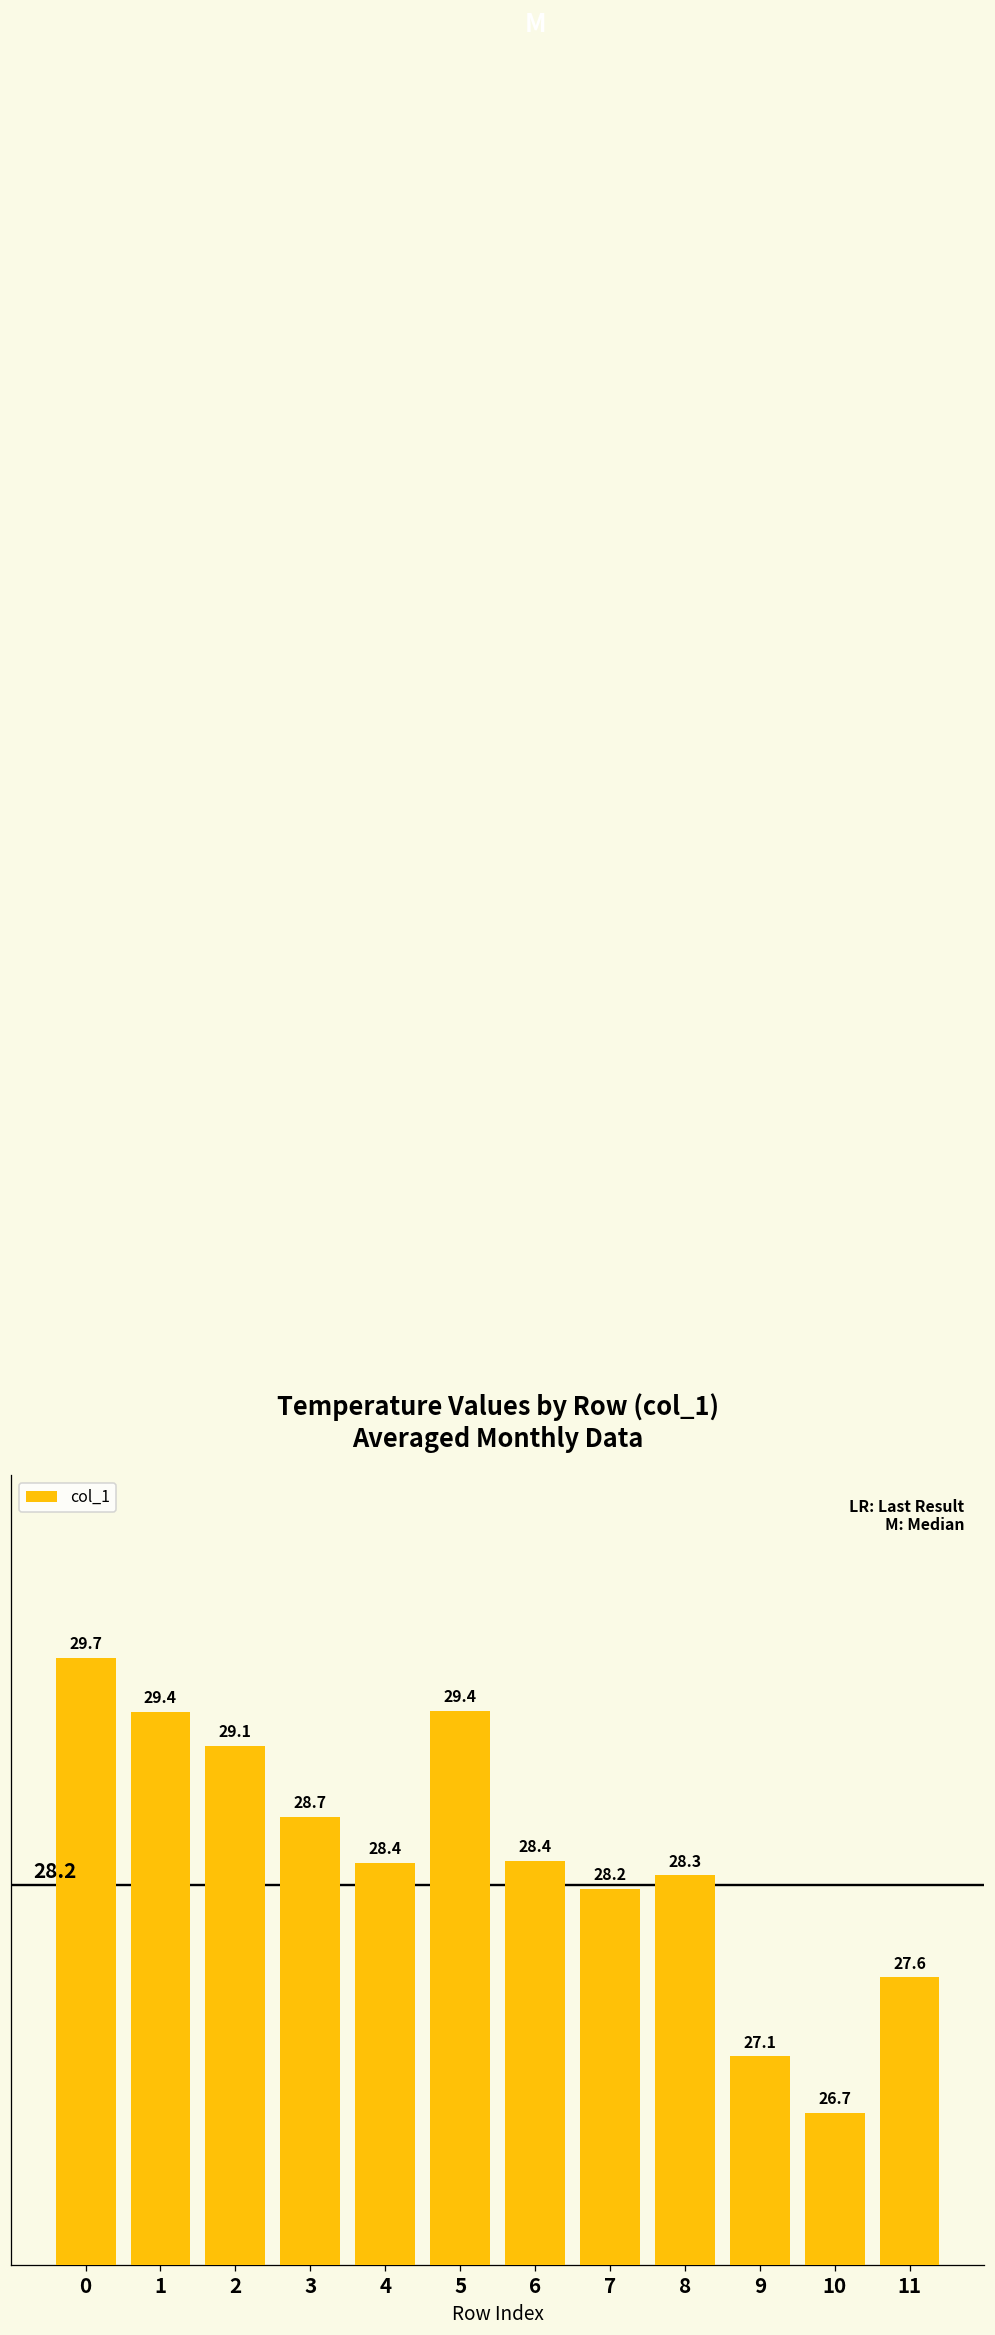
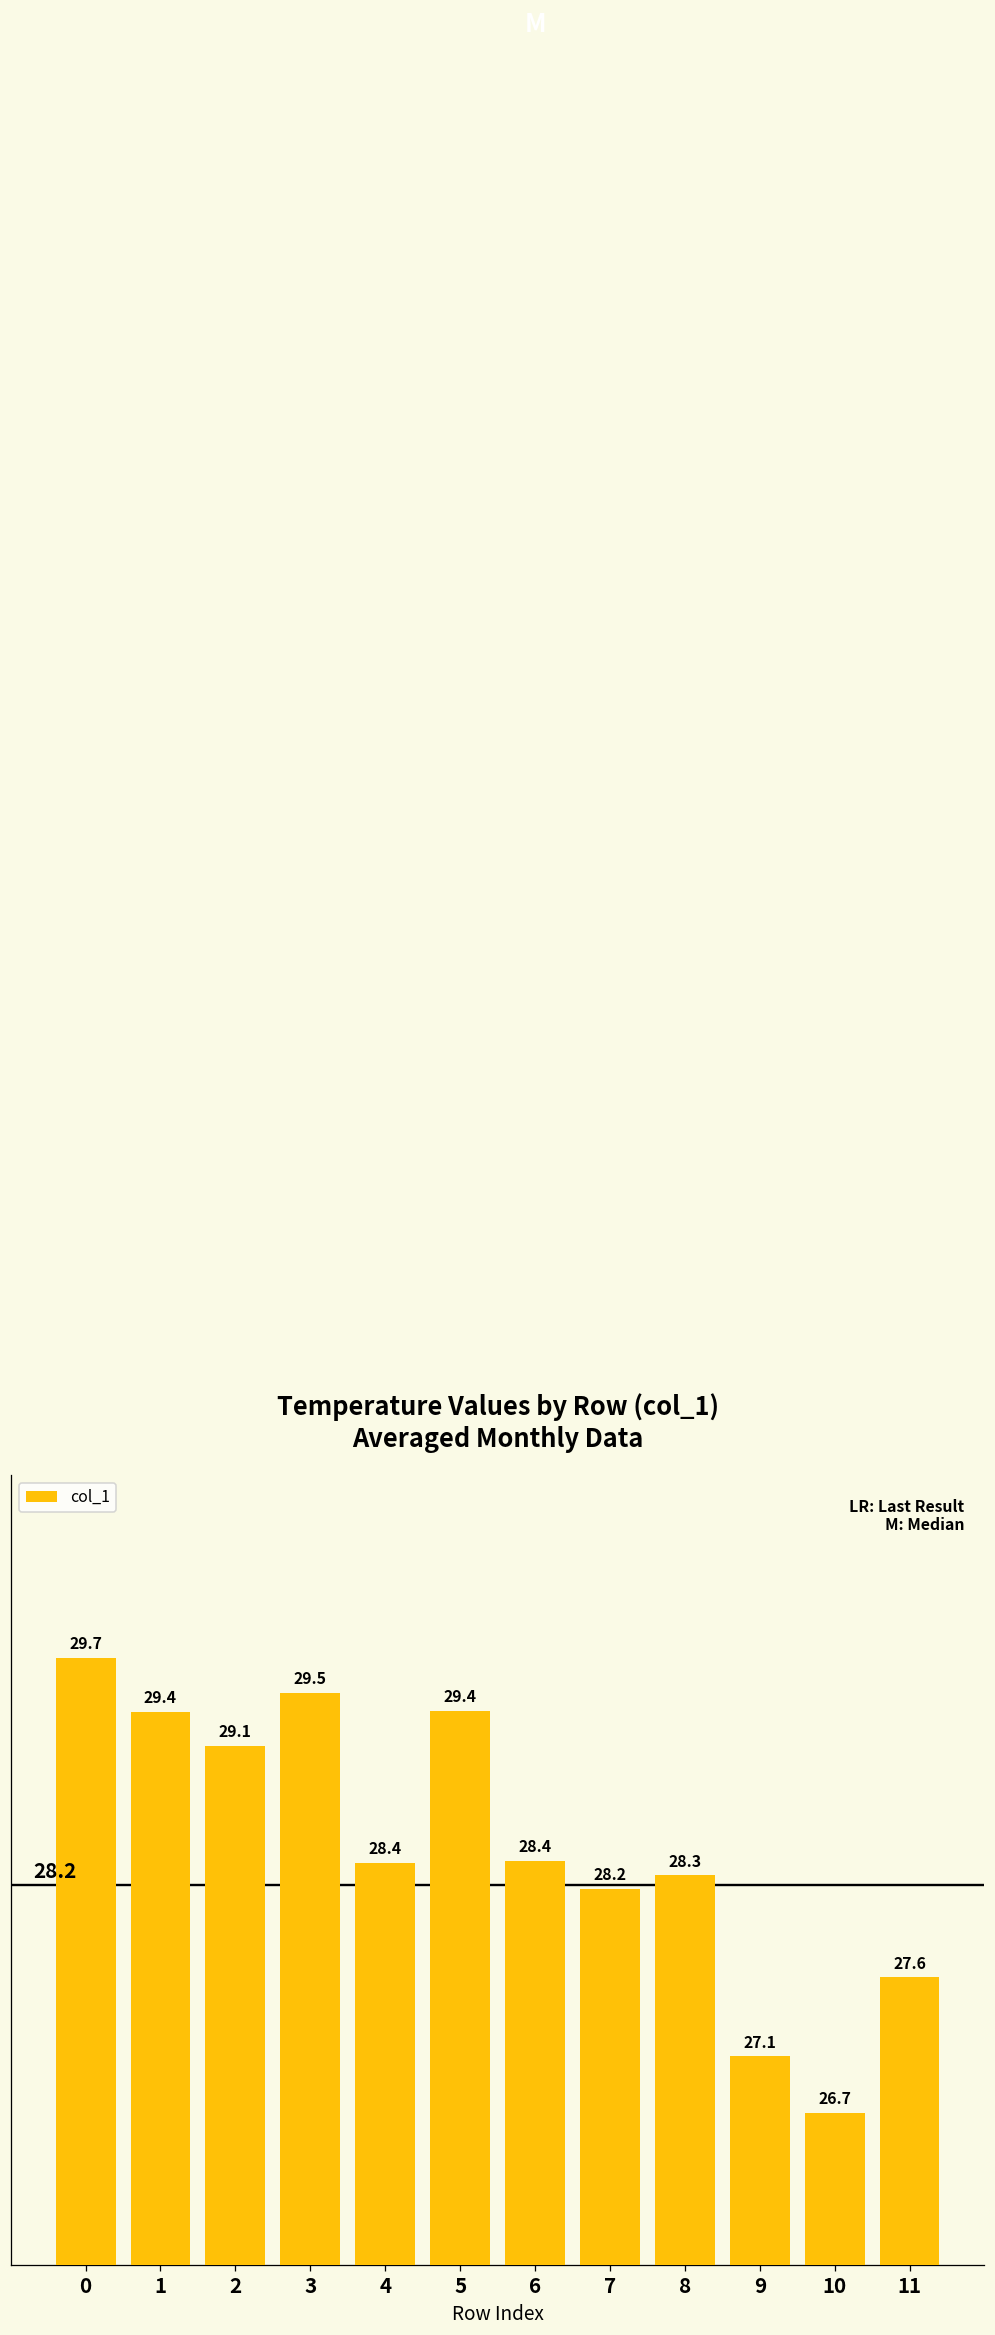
3: 28.7 -> 29.5
